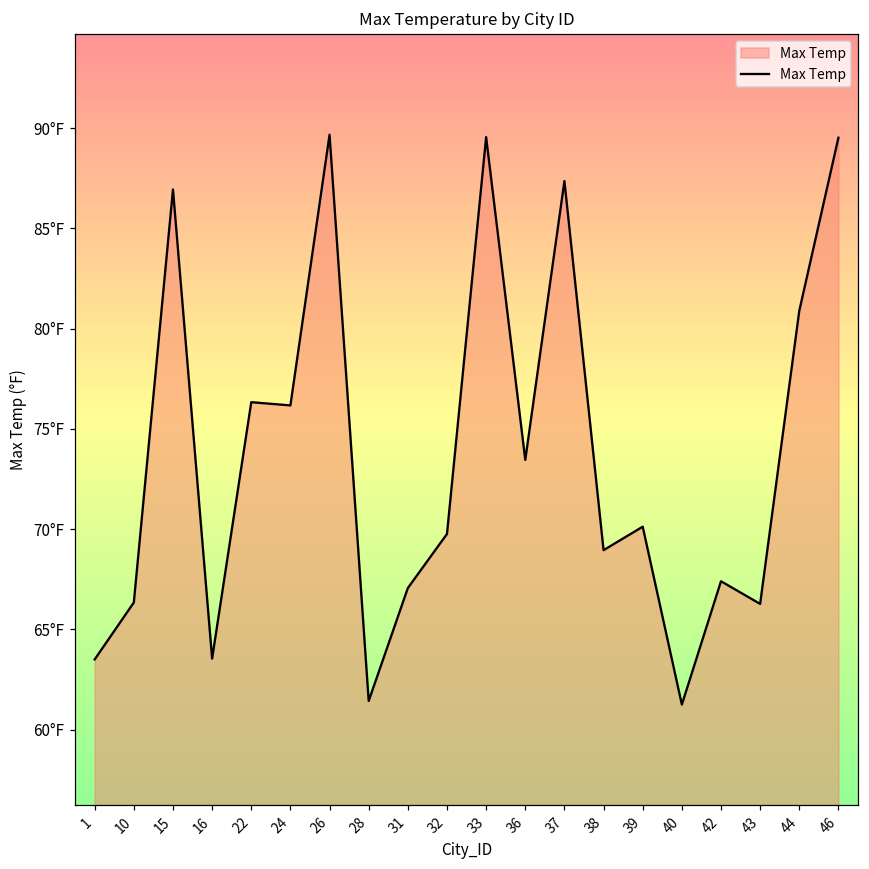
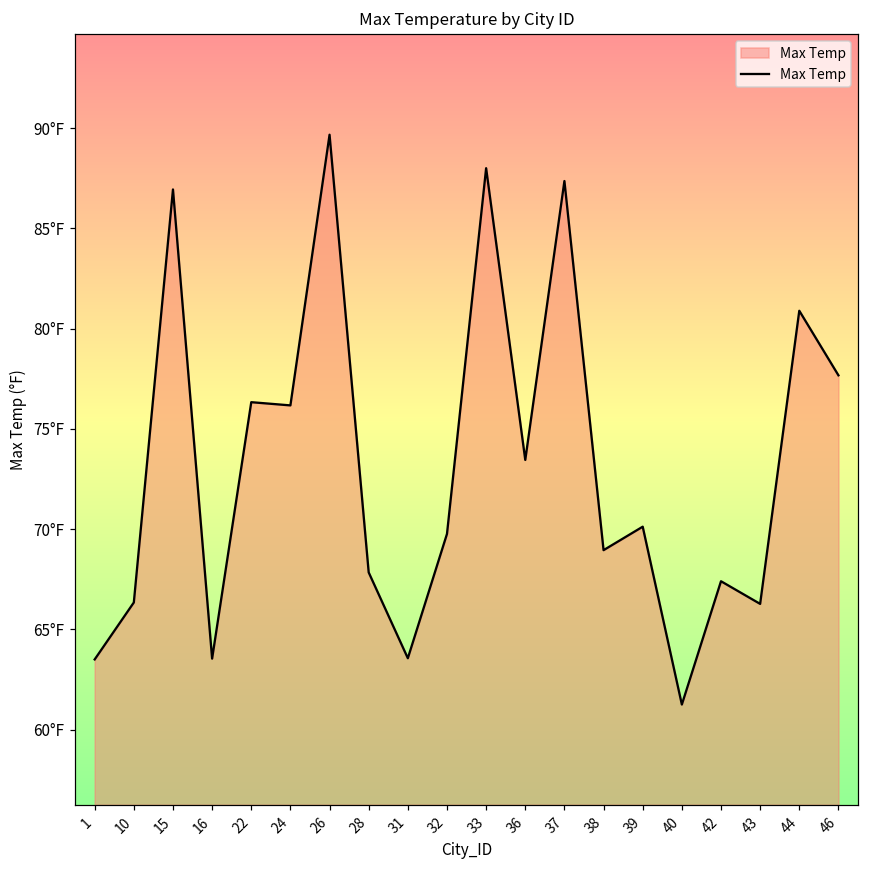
28: 61.4°F -> 67.8°F
31: 67.1°F -> 63.6°F
33: 89.6°F -> 88.0°F
46: 89.5°F -> 77.7°F
